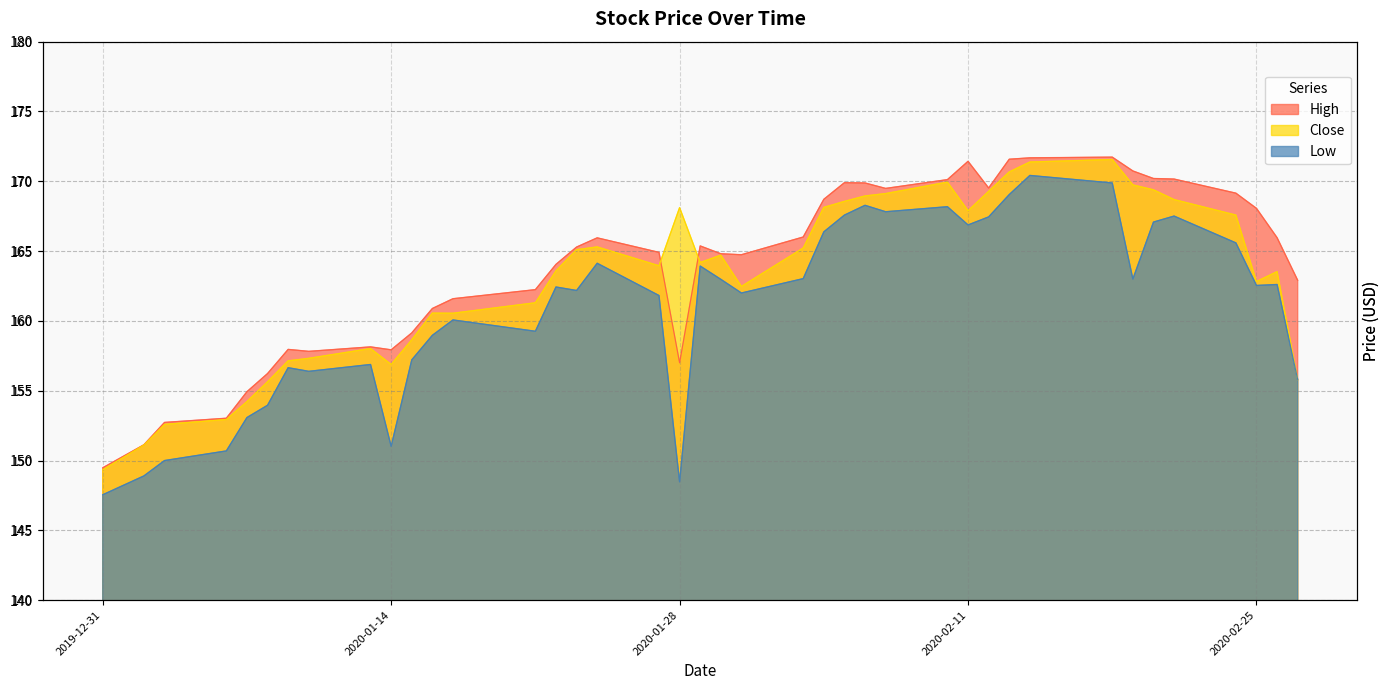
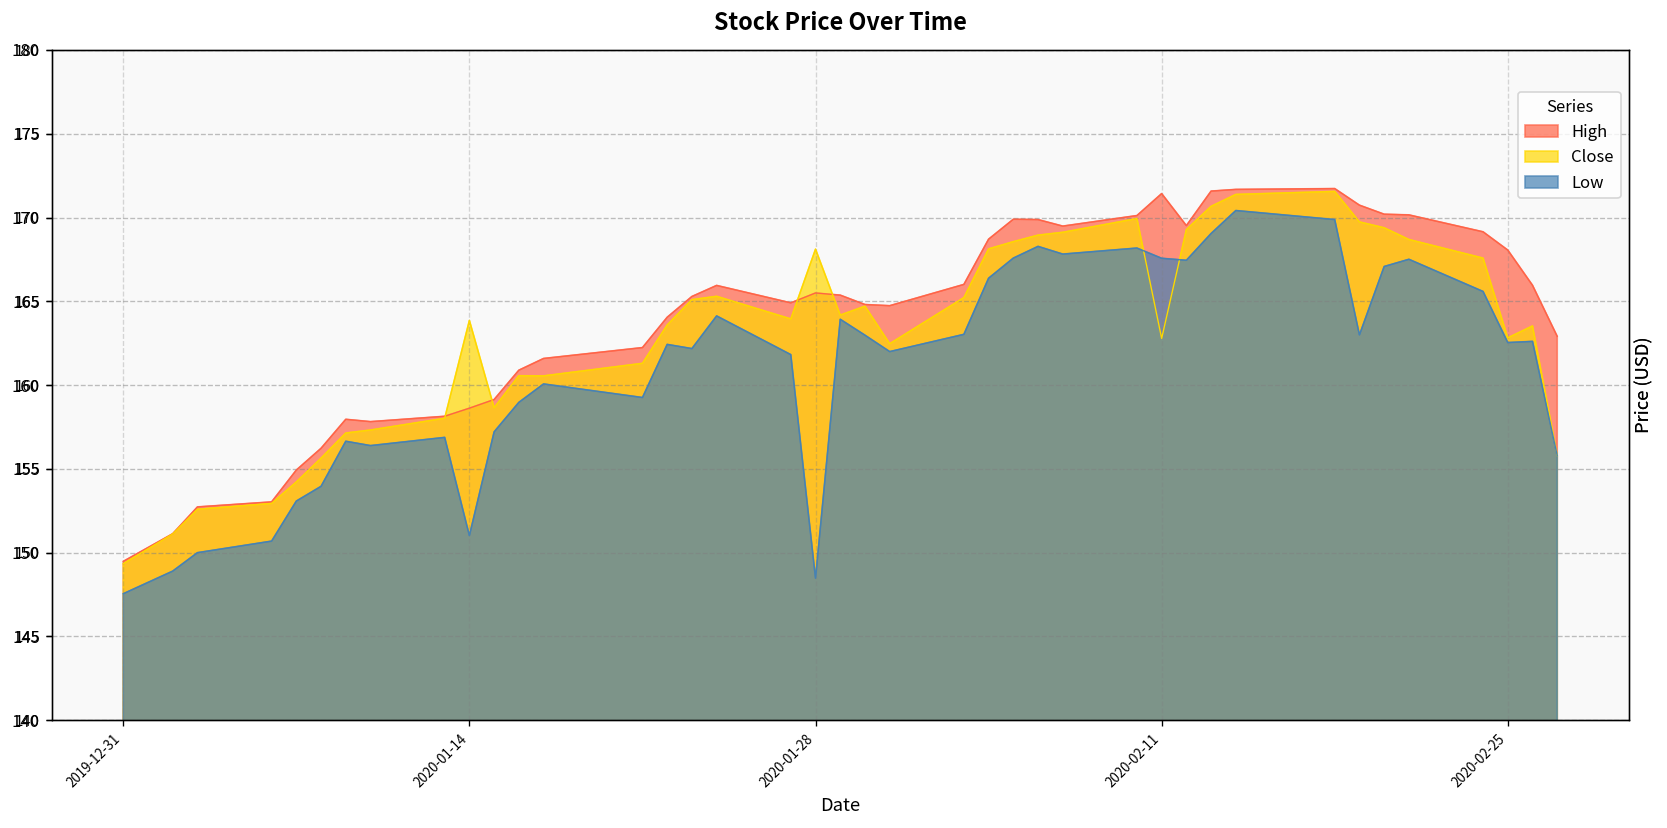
High, 2020-01-14: 157.9 -> 158.6
Close, 2020-01-14: 156.9 -> 163.9
High, 2020-01-28: 157.0 -> 165.5
Close, 2020-02-11: 167.9 -> 162.8
Low, 2020-02-11: 166.9 -> 167.6
